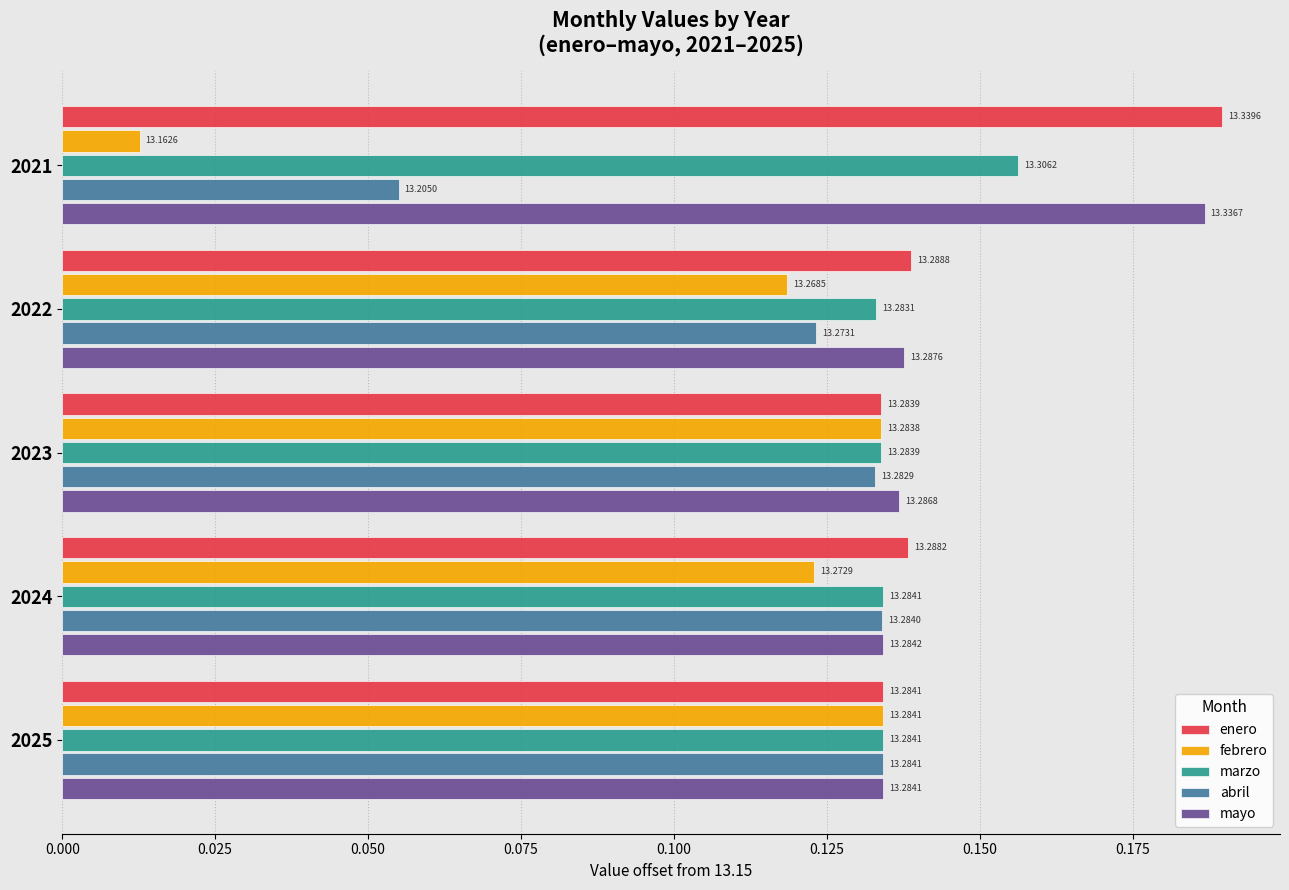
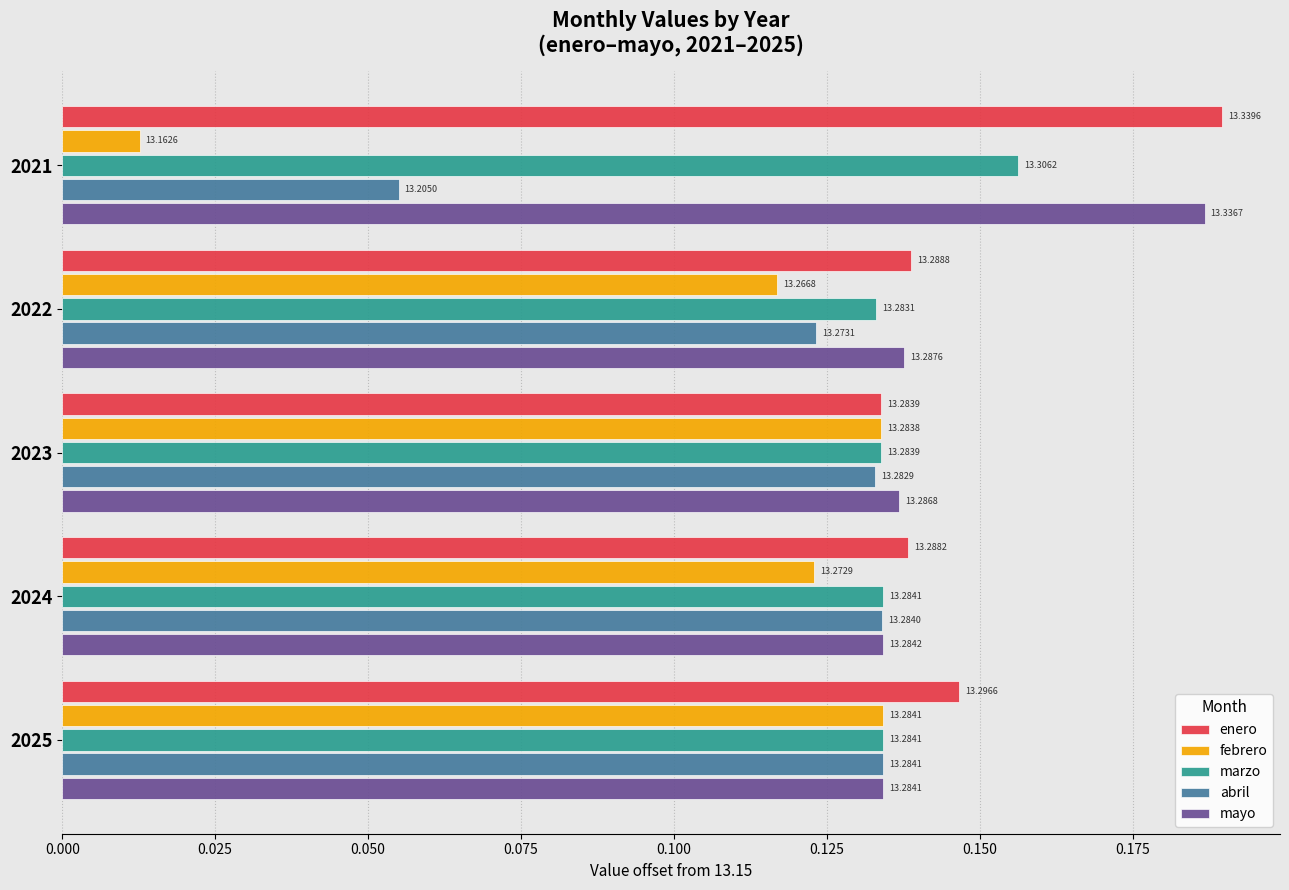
febrero, 2022: 13.2685 -> 13.2668
enero, 2025: 13.2841 -> 13.2966
